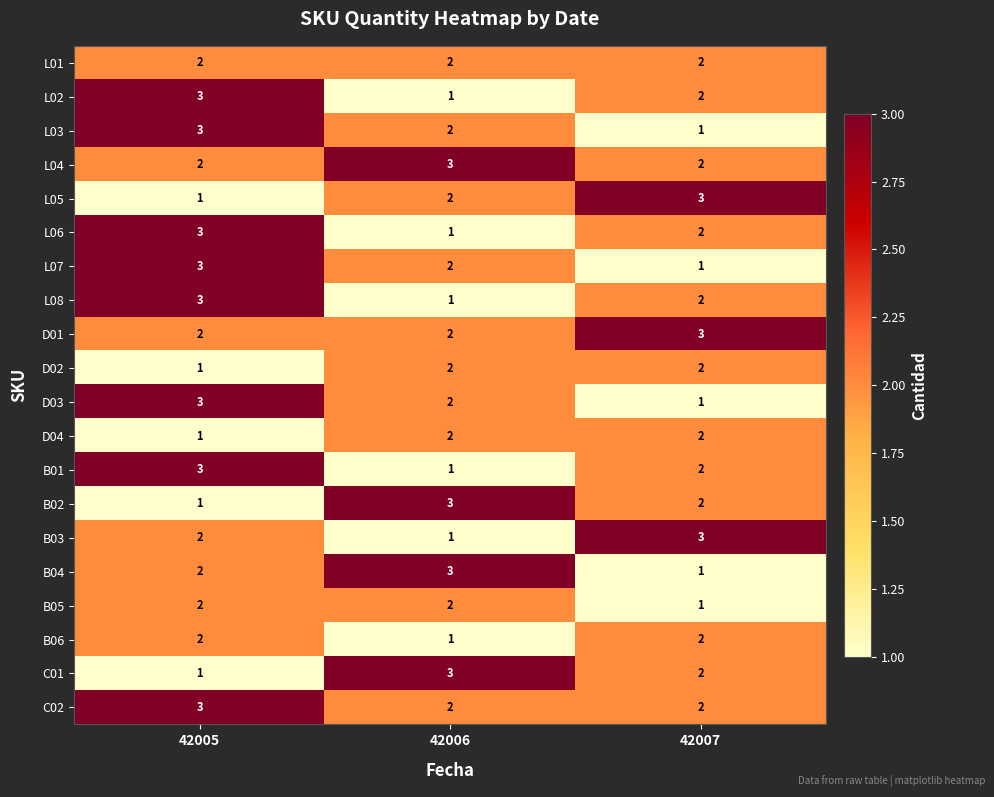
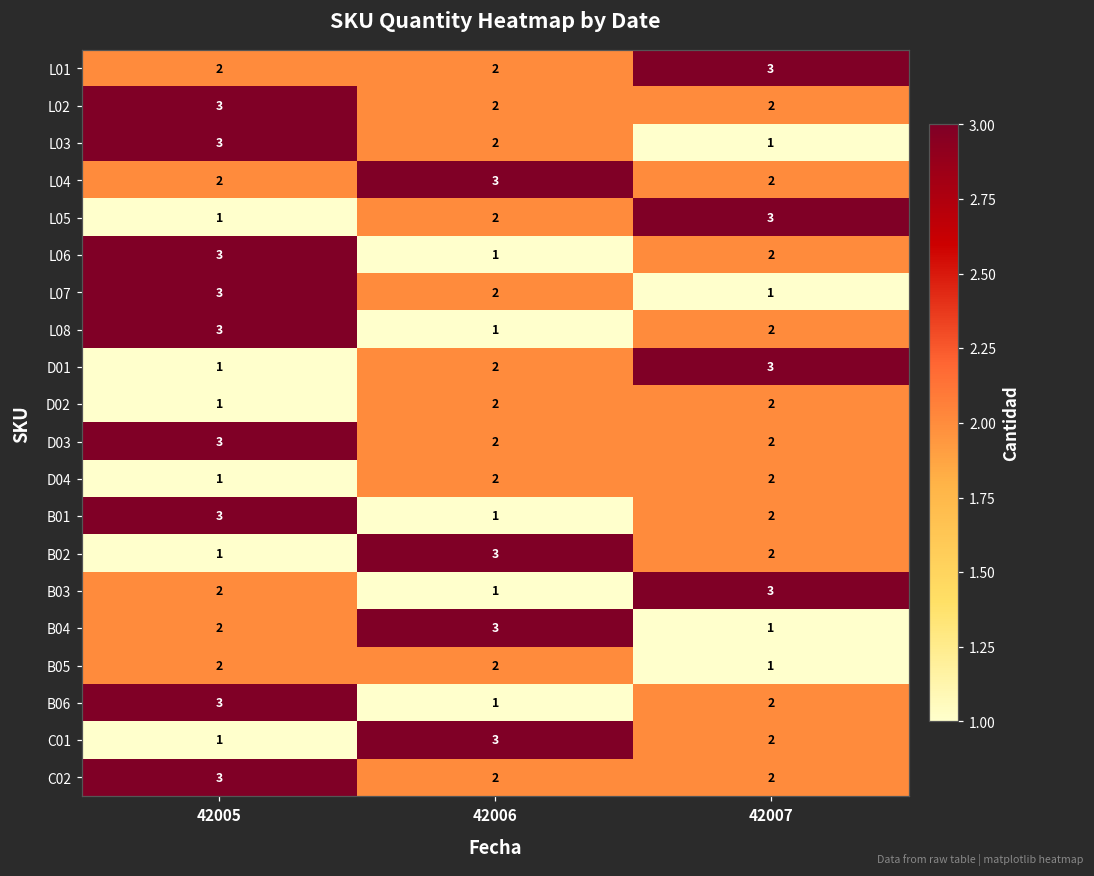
L01, 42007: 2 -> 3
L02, 42006: 1 -> 2
D01, 42005: 2 -> 1
D03, 42007: 1 -> 2
B06, 42005: 2 -> 3
